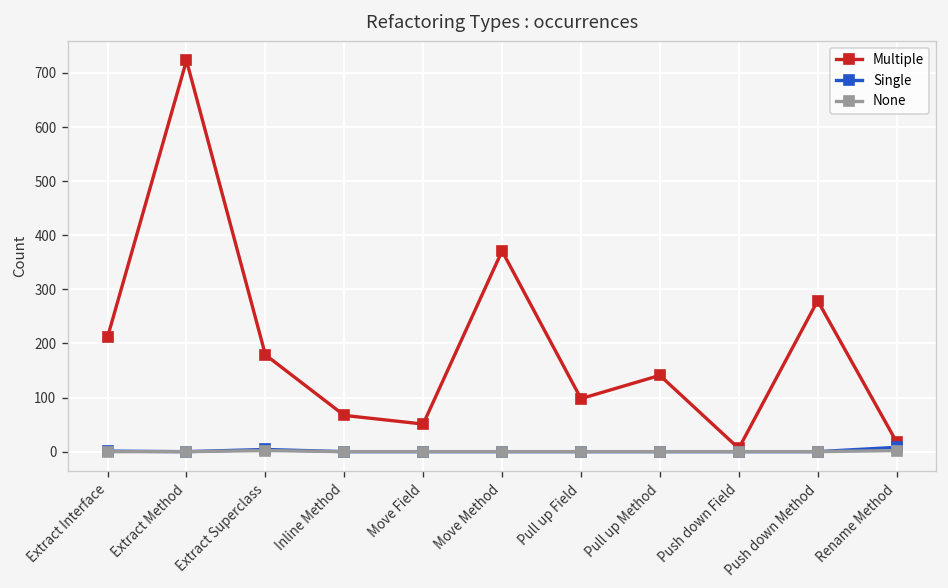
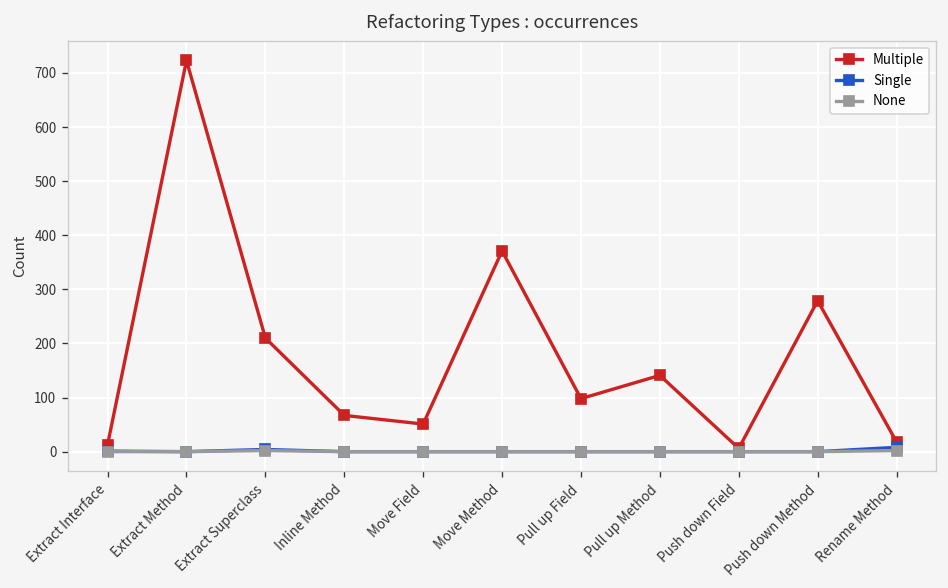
Multiple, Extract Interface: 210 -> 10
Multiple, Extract Superclass: 180 -> 210
